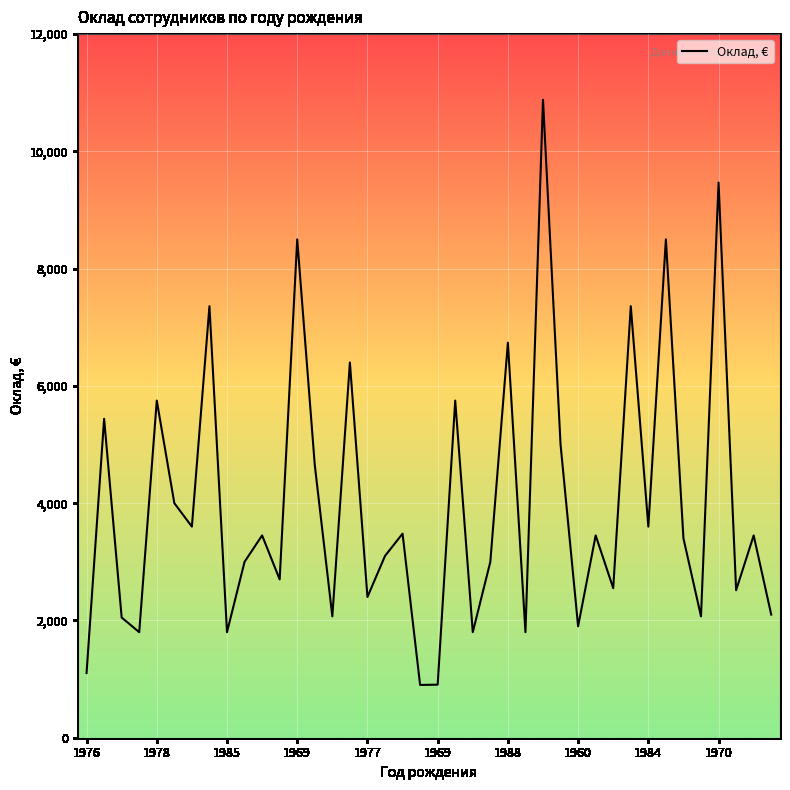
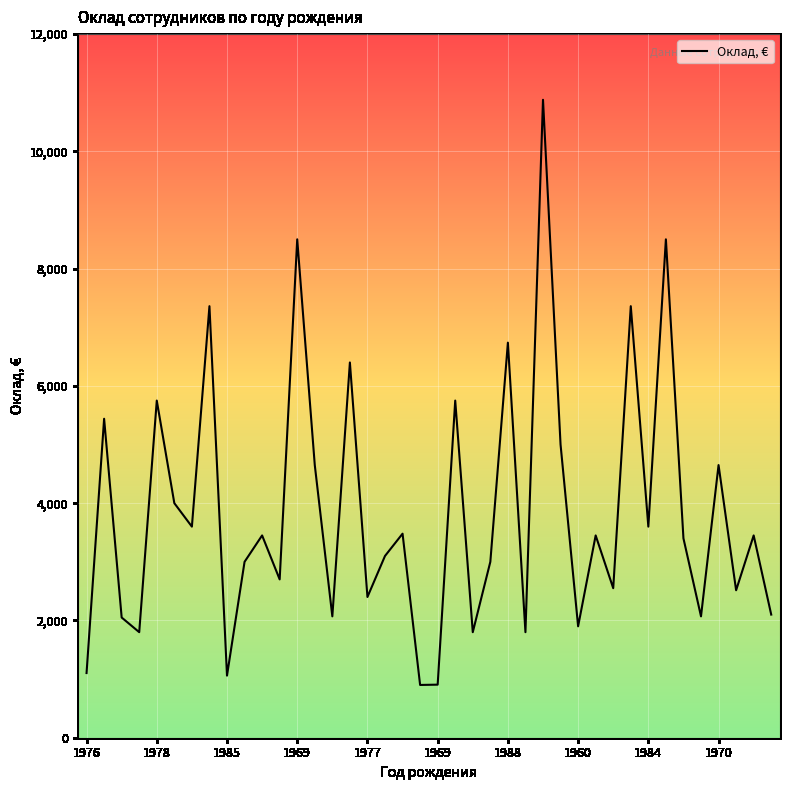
1985: 1,800 -> 1,100
1970: 9,500 -> 4,700
